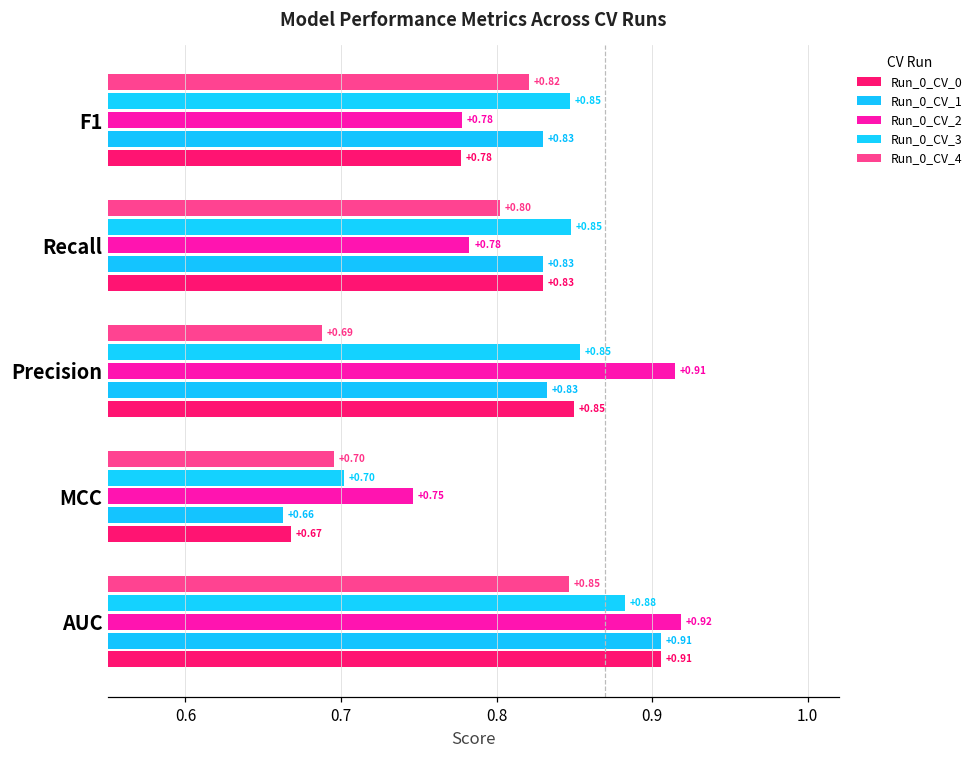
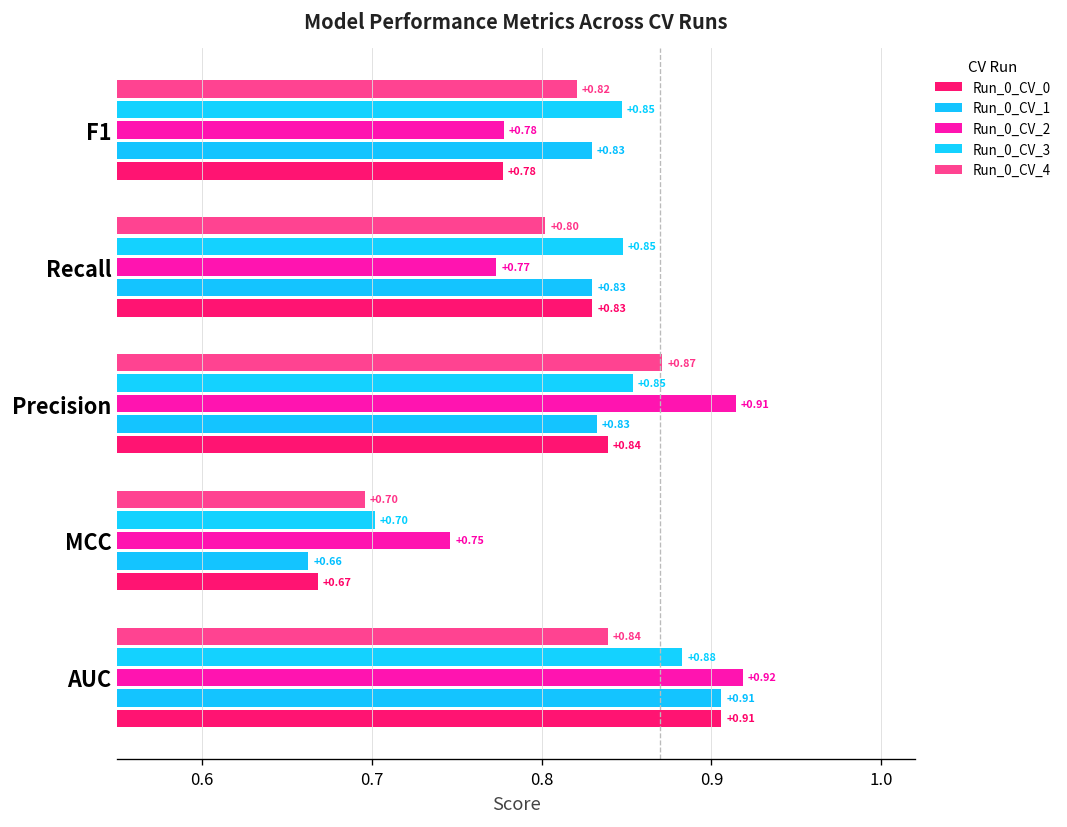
Run_0_CV_2, Recall: +0.78 -> +0.77
Run_0_CV_4, Precision: +0.69 -> +0.87
Run_0_CV_0, Precision: +0.85 -> +0.84
Run_0_CV_4, AUC: +0.85 -> +0.84
